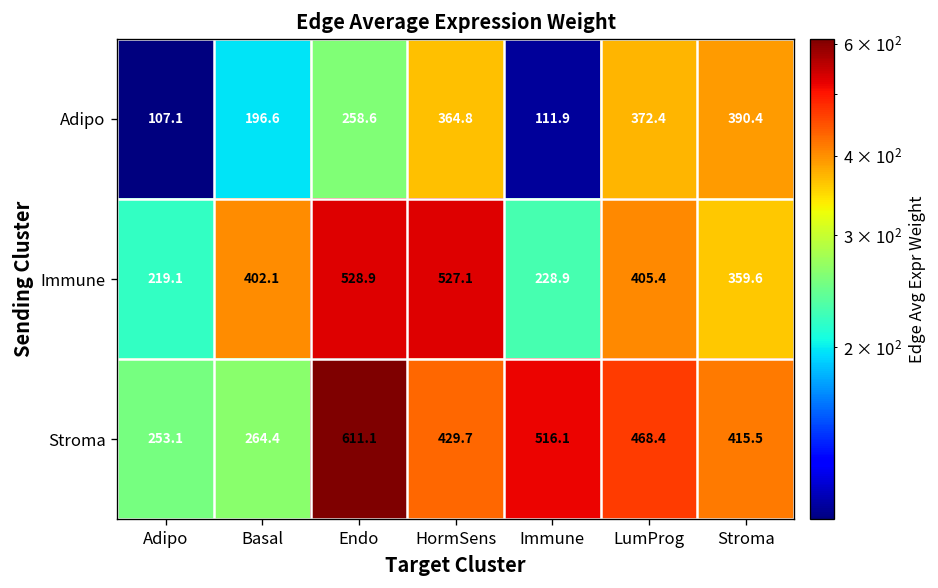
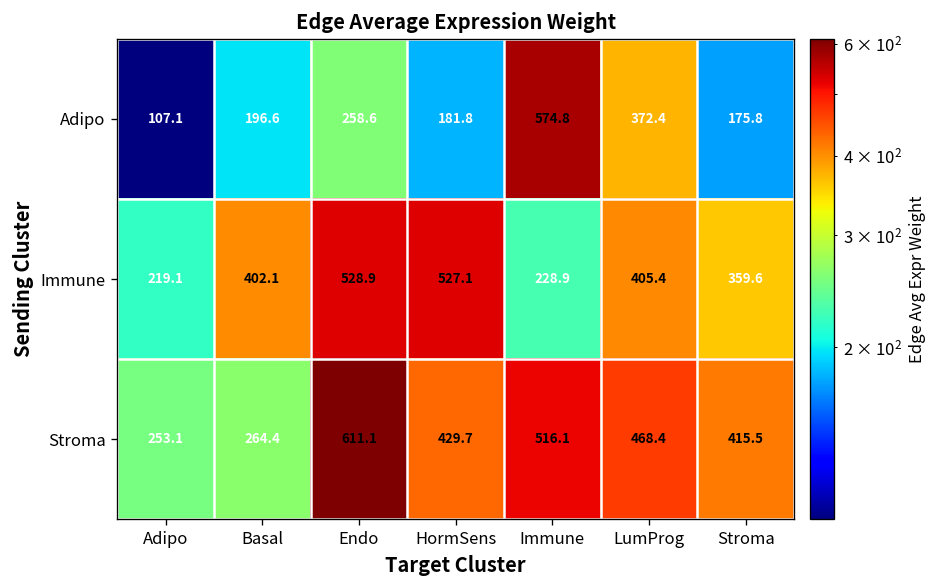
Adipo, HormSens: 364.8 -> 181.8
Adipo, Immune: 111.9 -> 574.8
Adipo, Stroma: 390.4 -> 175.8
